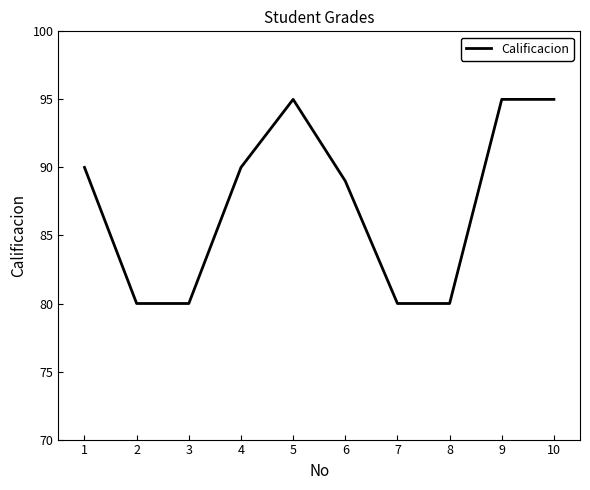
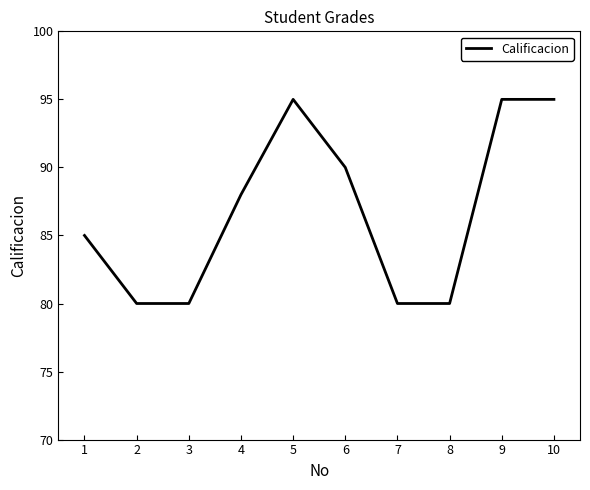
1: 90 -> 85
4: 90 -> 88
6: 89 -> 90
